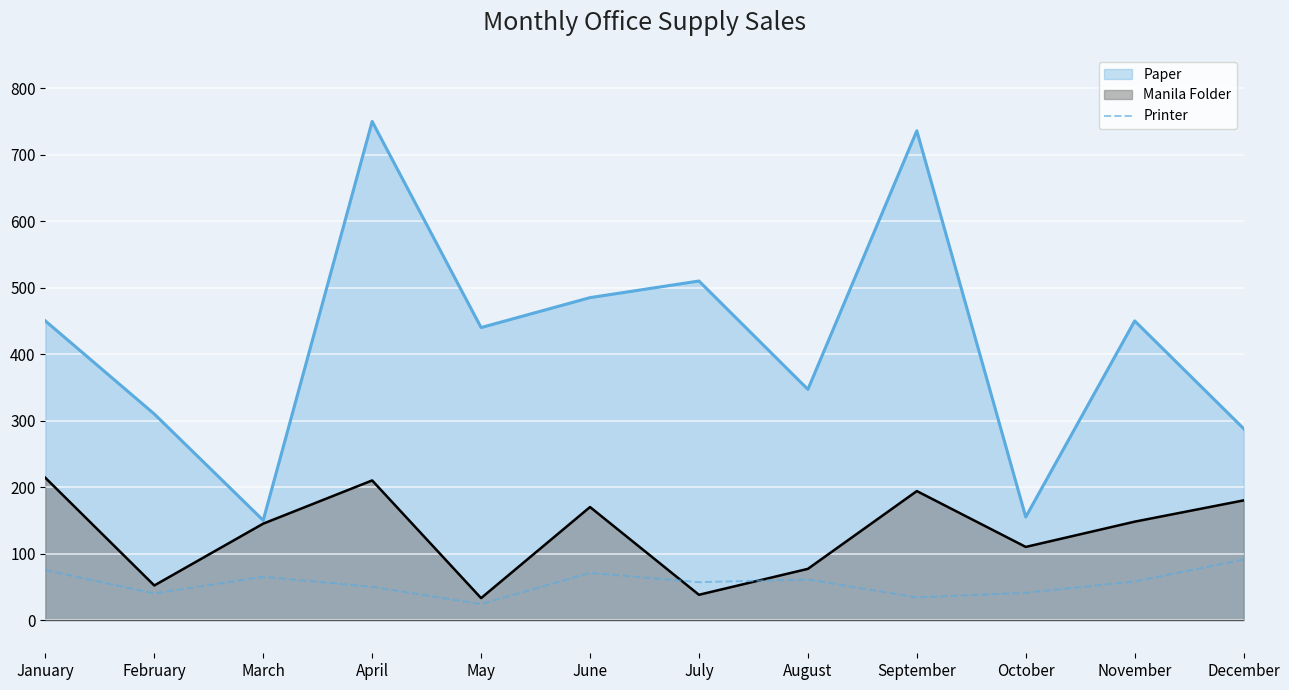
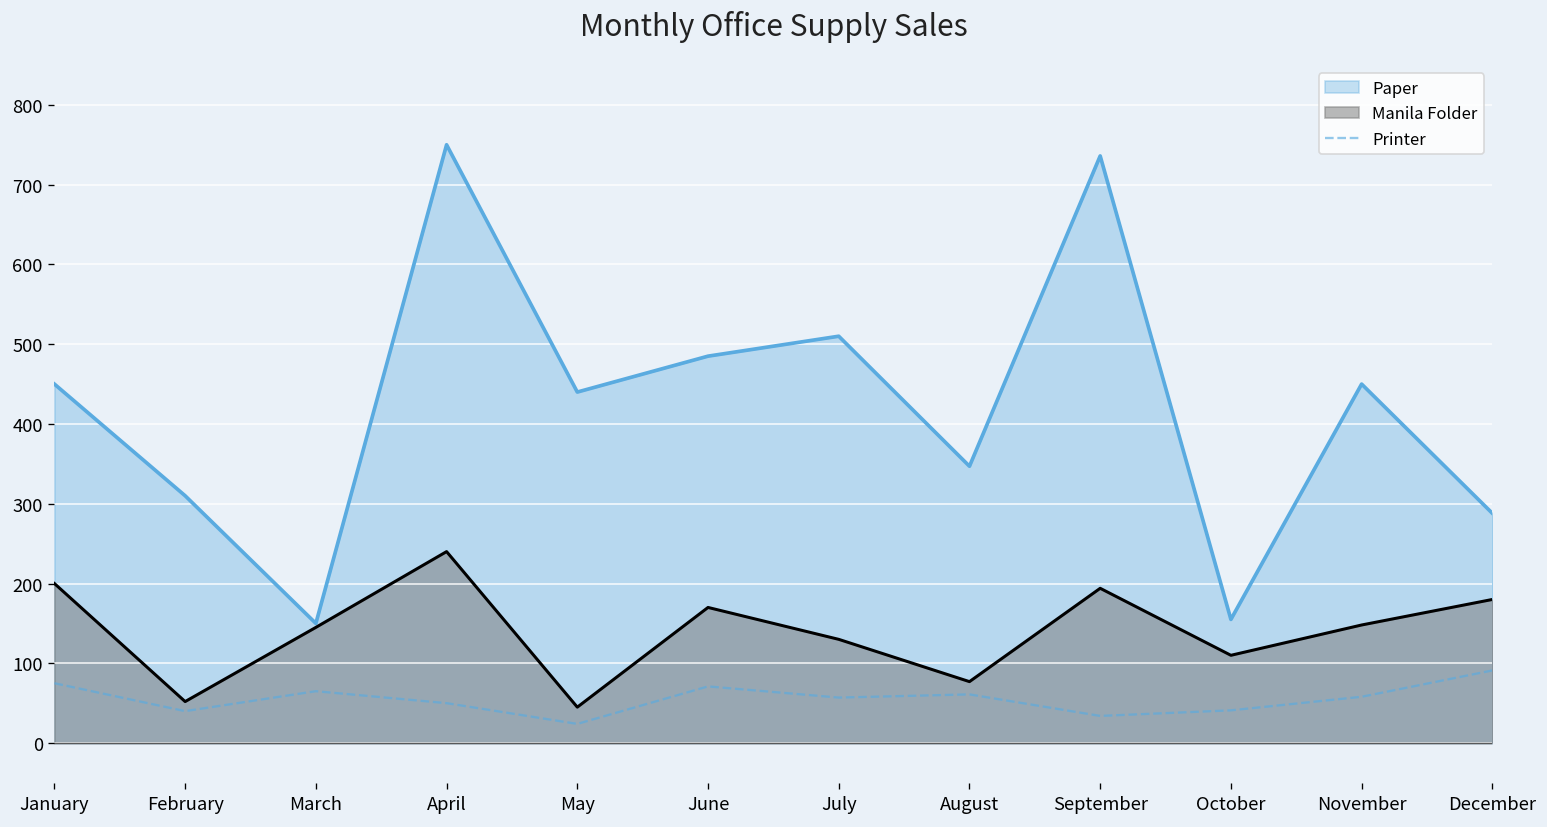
Manila Folder, January: 210 -> 200
Manila Folder, April: 210 -> 240
Manila Folder, May: 30 -> 50
Manila Folder, July: 40 -> 130
